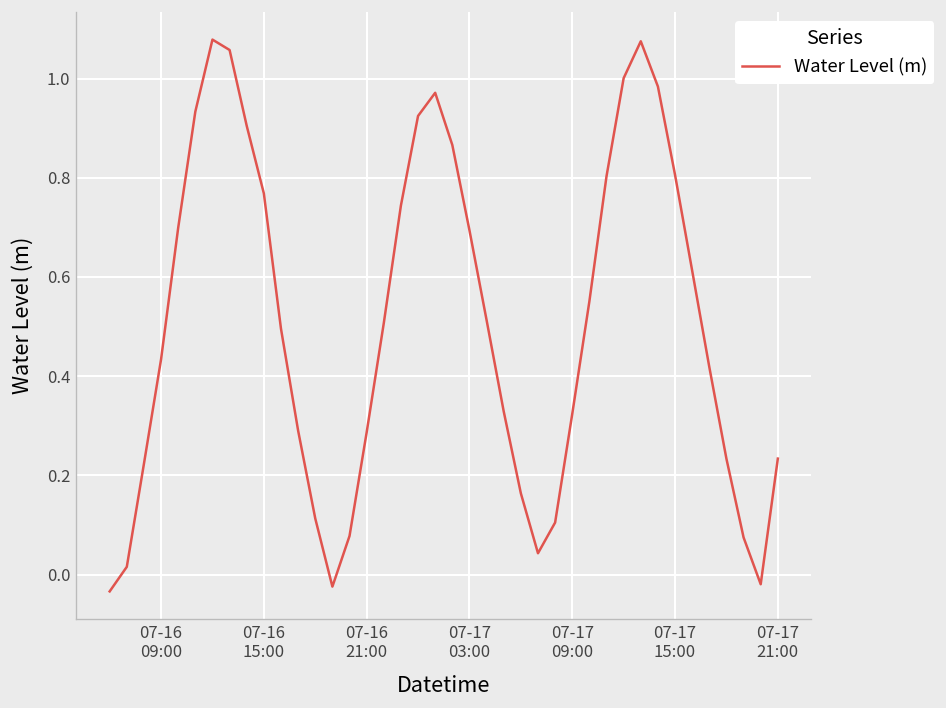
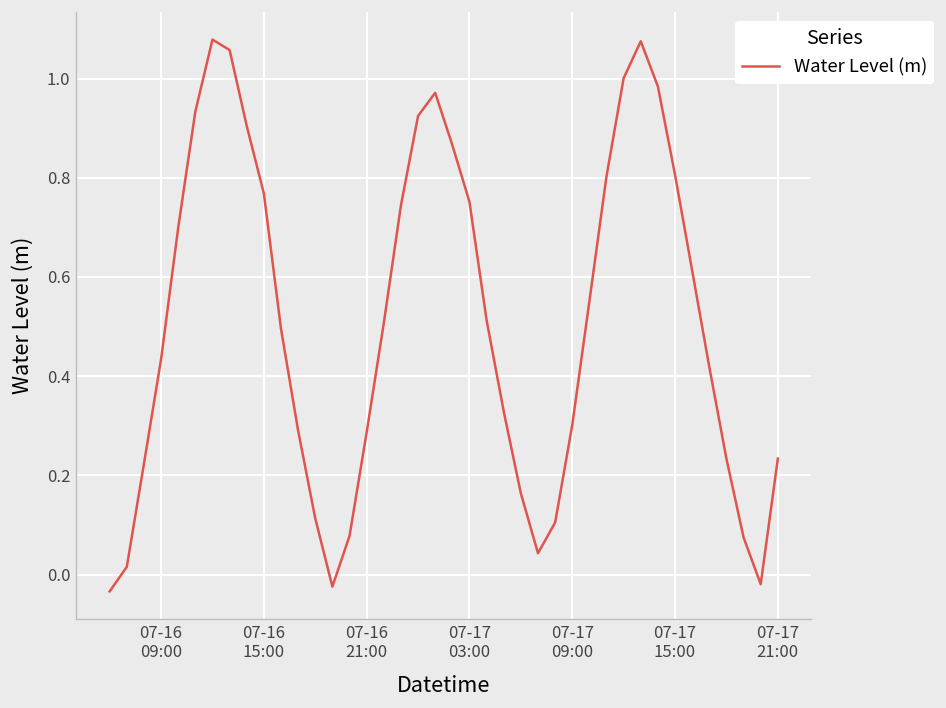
07-17 03:00: 0.69 -> 0.75
07-17 09:00: 0.32 -> 0.30
